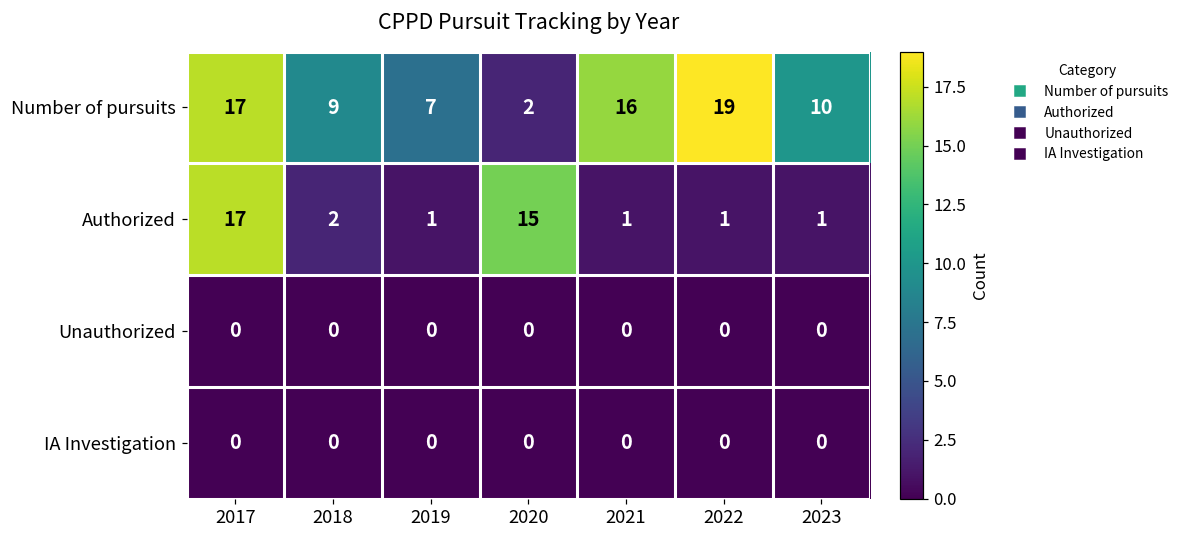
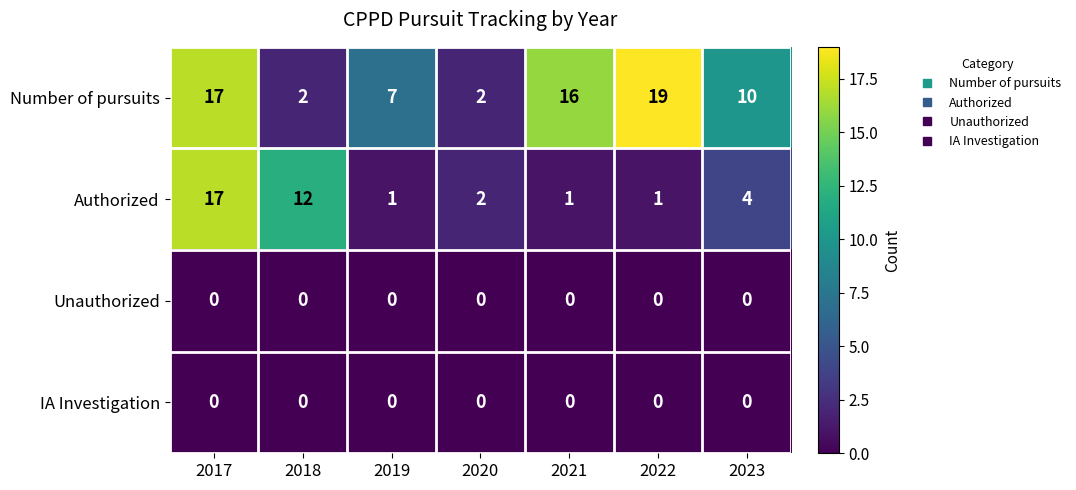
Number of pursuits, 2018: 9 -> 2
Authorized, 2018: 2 -> 12
Authorized, 2020: 15 -> 2
Authorized, 2023: 1 -> 4
